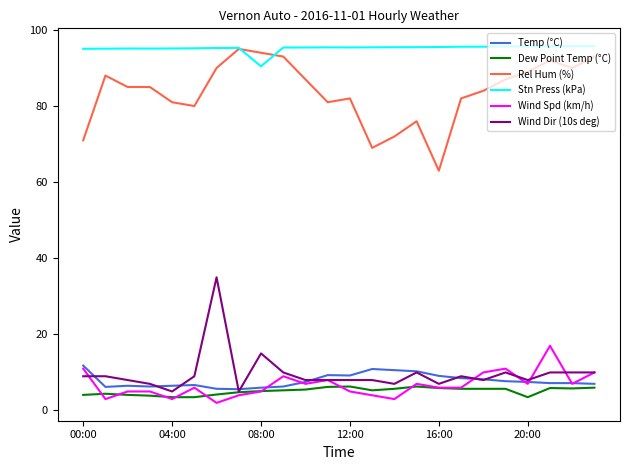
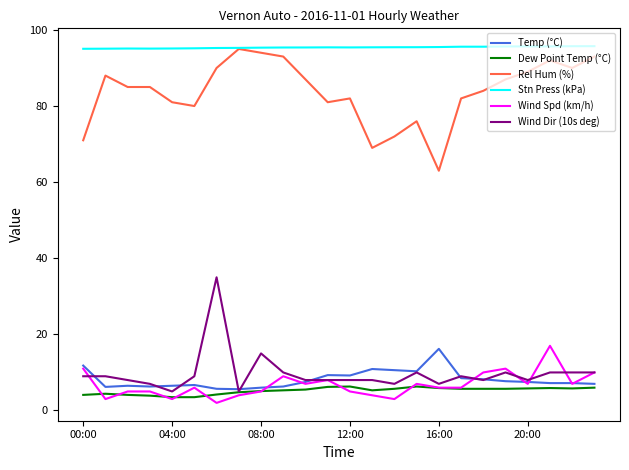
Stn Press (kPa), 08:00: 90 -> 95
Temp (°C), 16:00: 9 -> 16
Dew Point Temp (°C), 20:00: 4 -> 6
